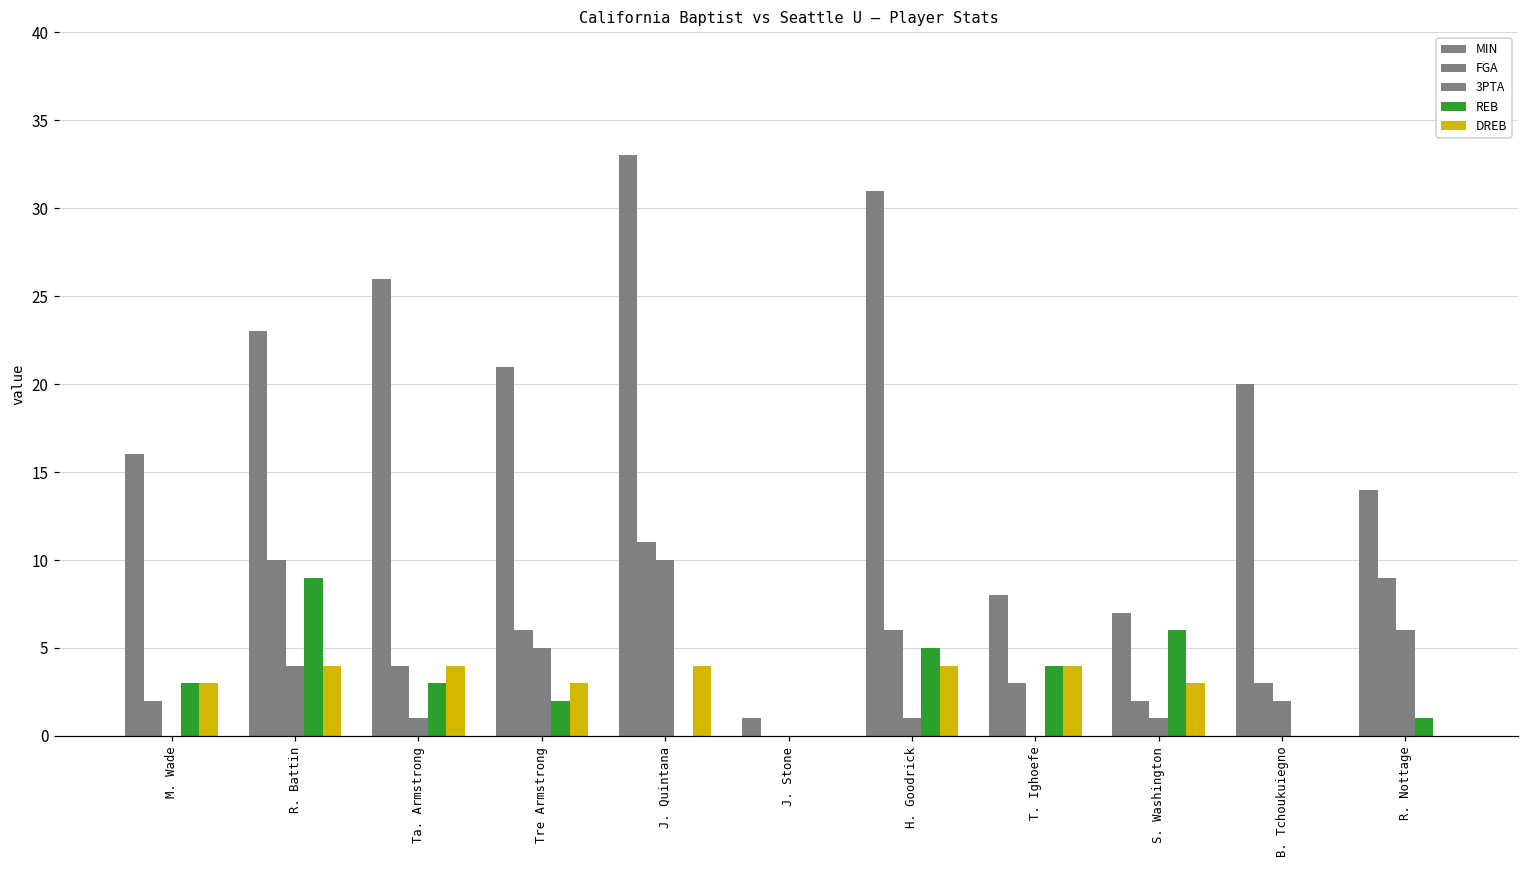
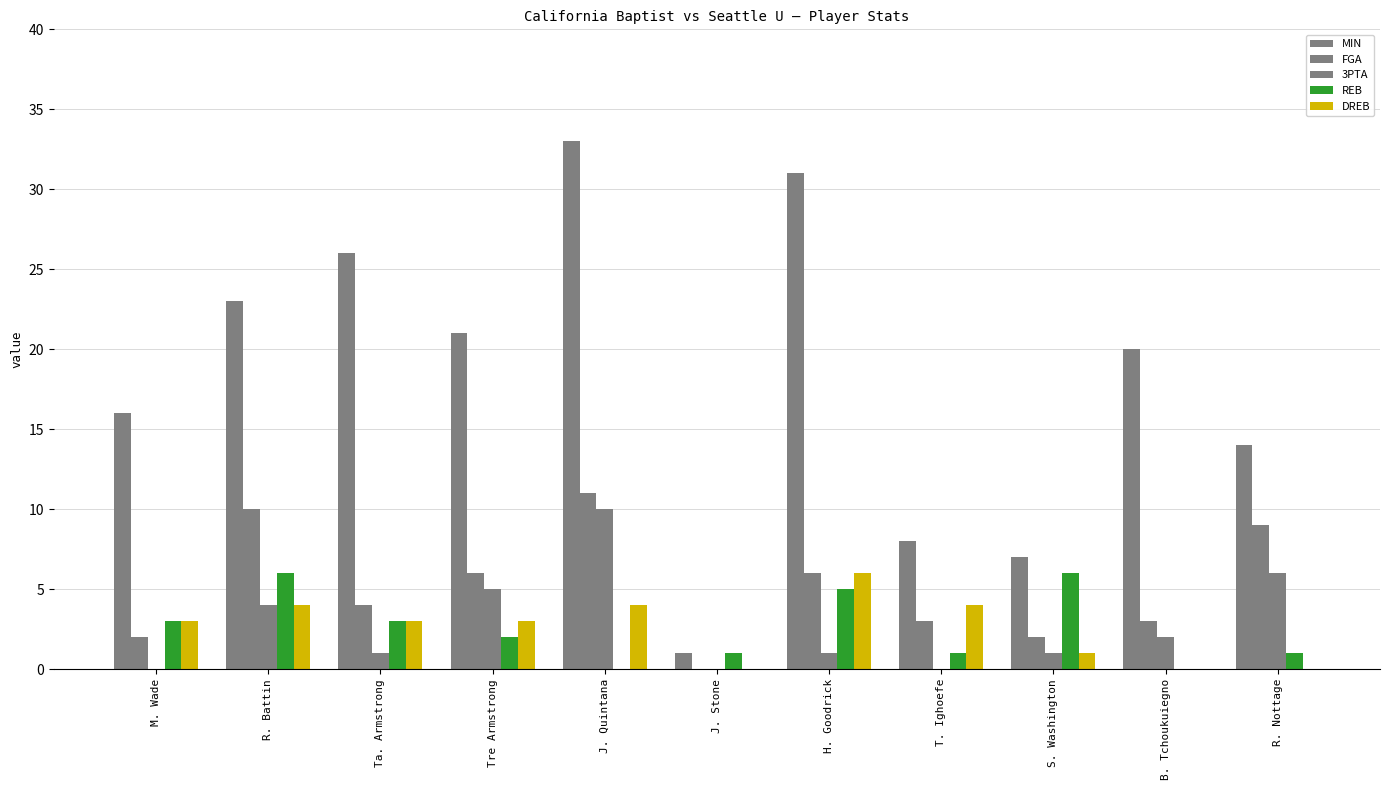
REB, R. Battin: 9 -> 6
DREB, Ta. Armstrong: 4 -> 3
REB, J. Stone: 0 -> 1
DREB, H. Goodrick: 4 -> 6
REB, T. Ighoefe: 4 -> 1
DREB, S. Washington: 3 -> 1
